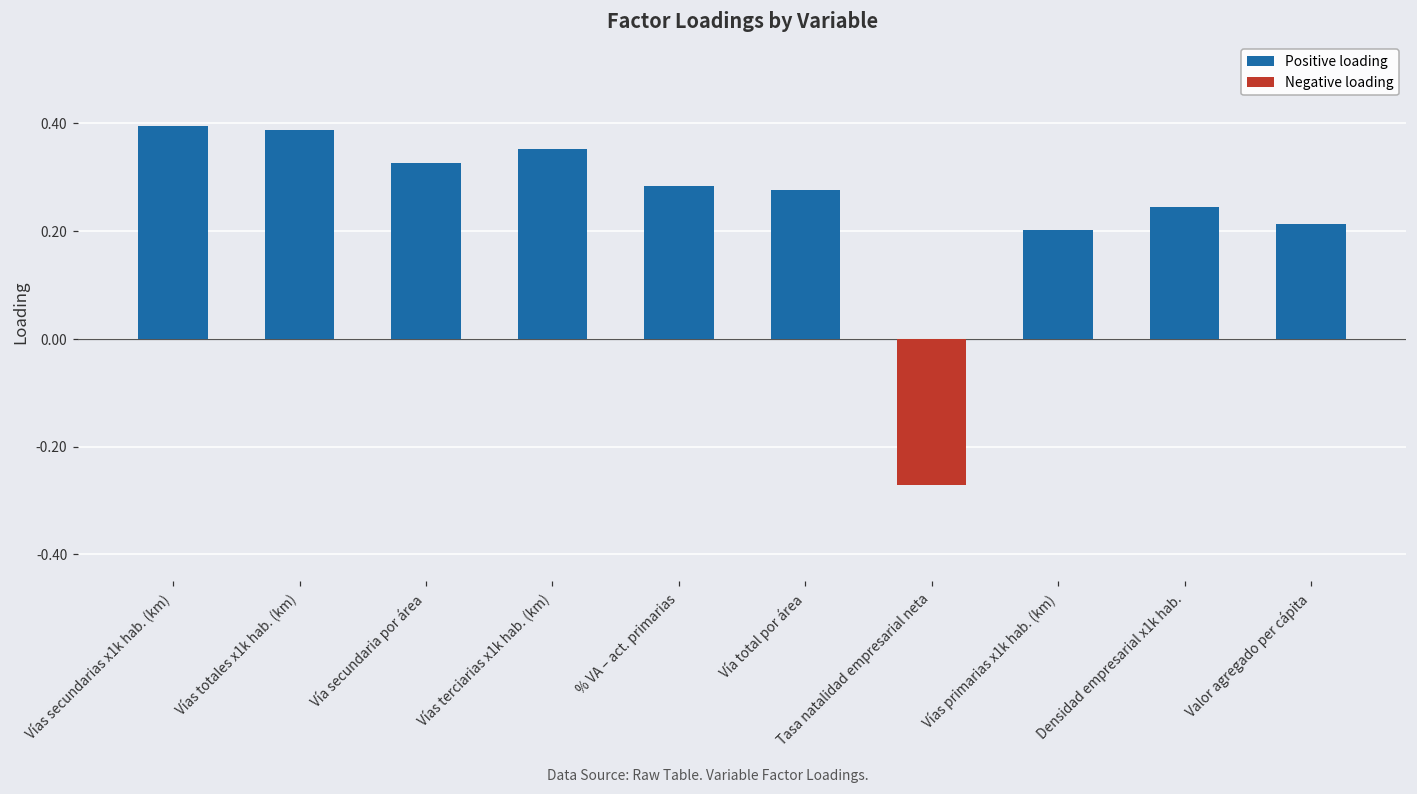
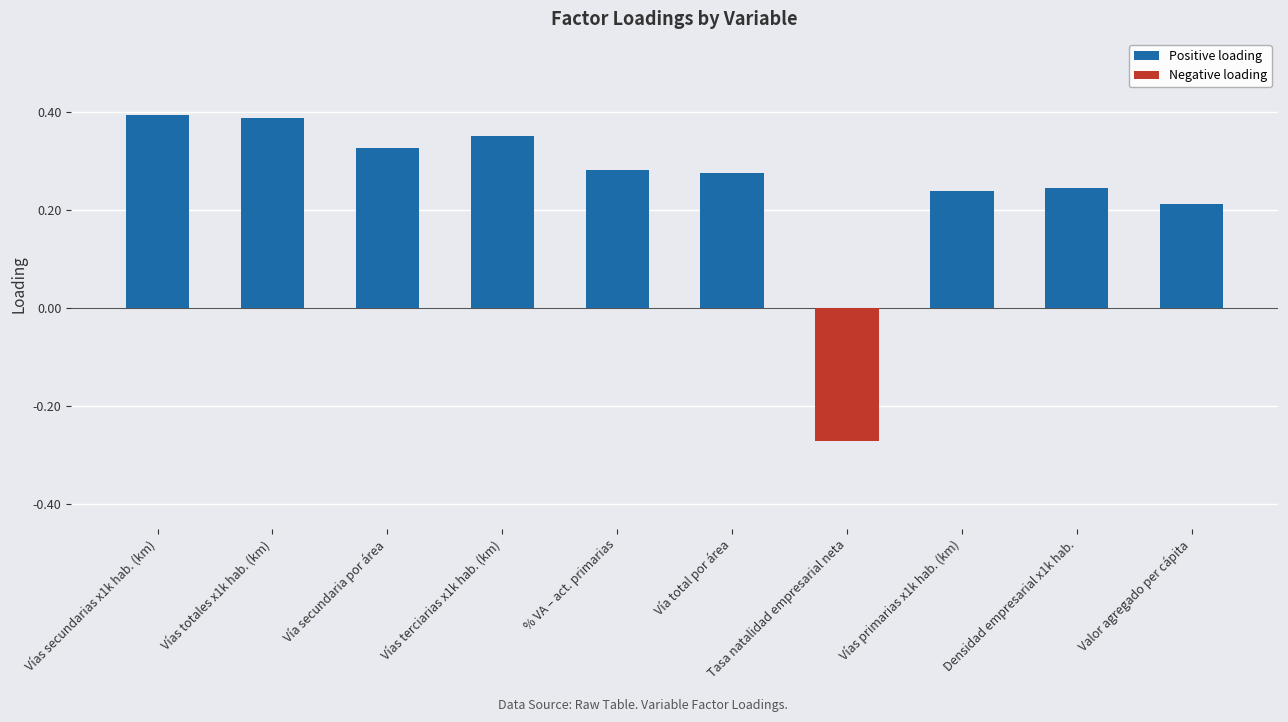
Vías primarias x1k hab. (km): 0.20 -> 0.24
